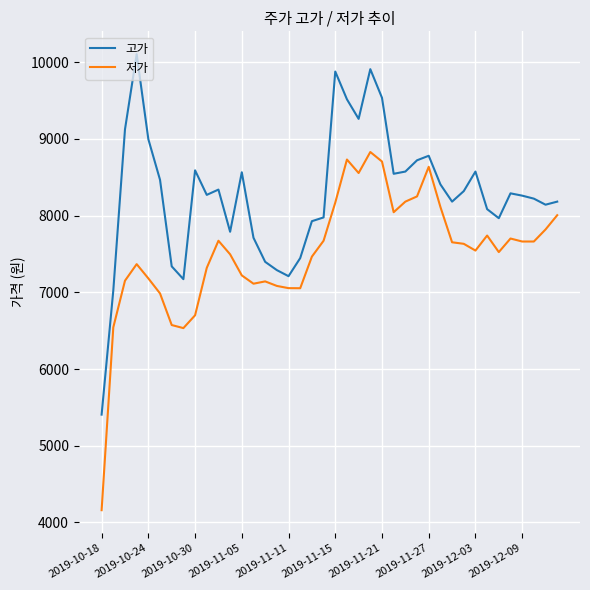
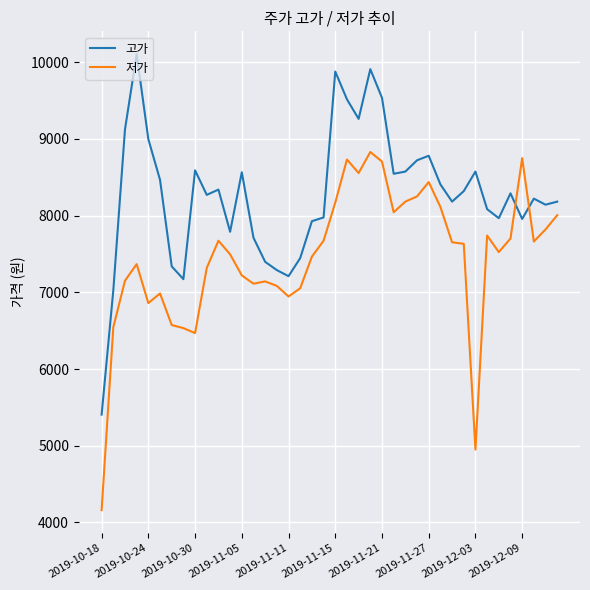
저가, 2019-10-24: 7200 -> 6900
저가, 2019-10-30: 6700 -> 6500
저가, 2019-11-11: 7100 -> 6900
저가, 2019-11-27: 8600 -> 8400
저가, 2019-12-03: 7500 -> 5000
고가, 2019-12-09: 8300 -> 8000
저가, 2019-12-09: 7700 -> 8800
